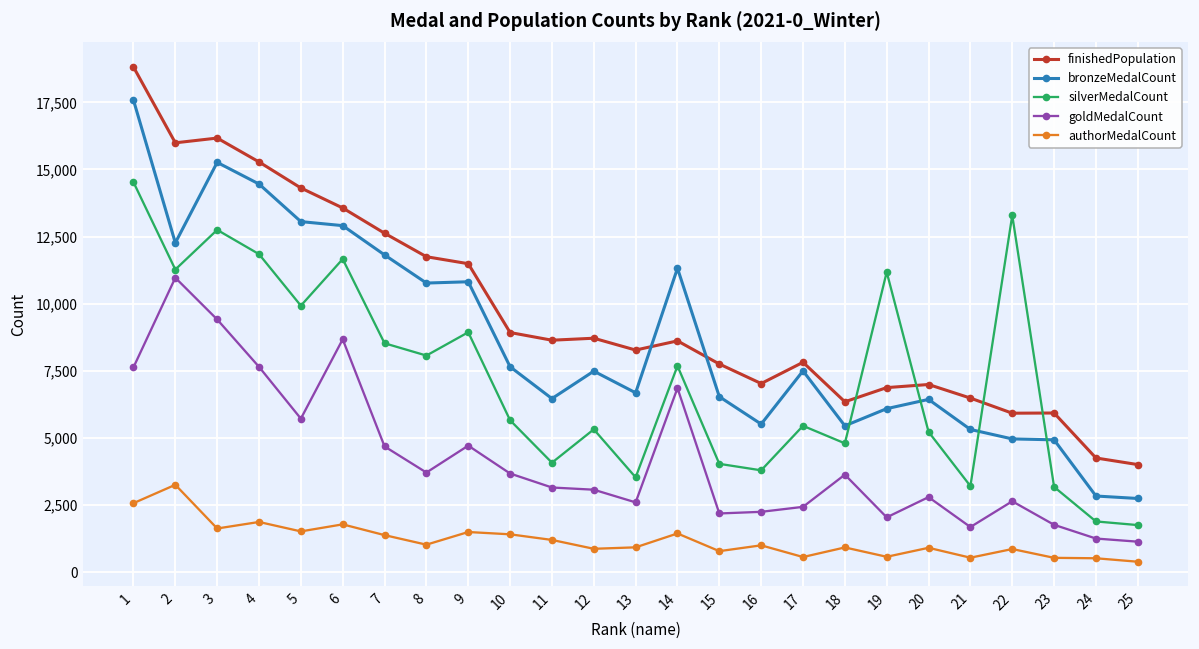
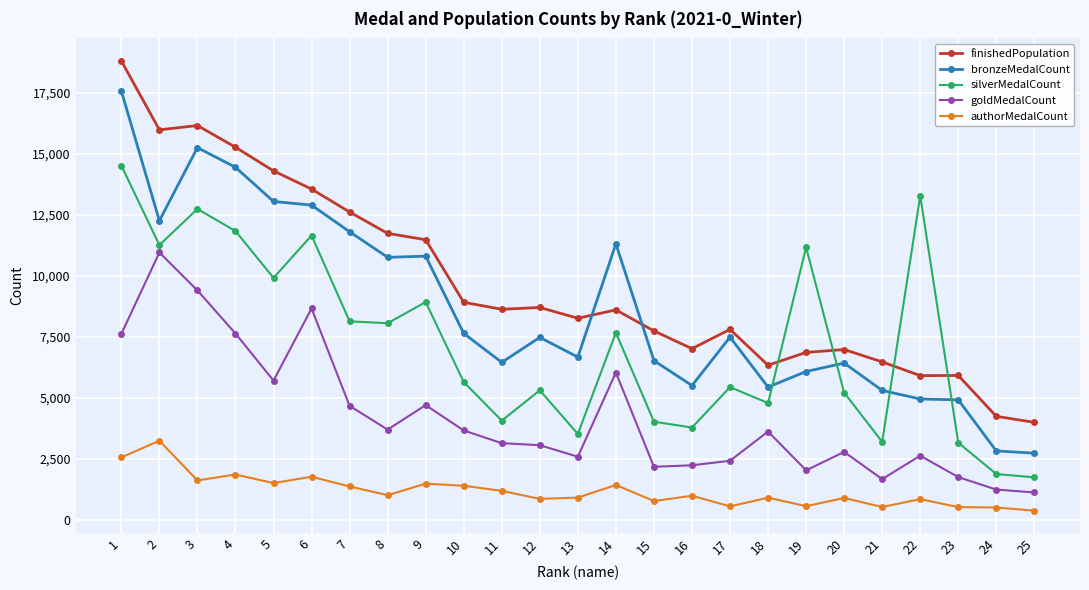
silverMedalCount, 7: 8,500 -> 8,100
goldMedalCount, 14: 6,900 -> 6,000
